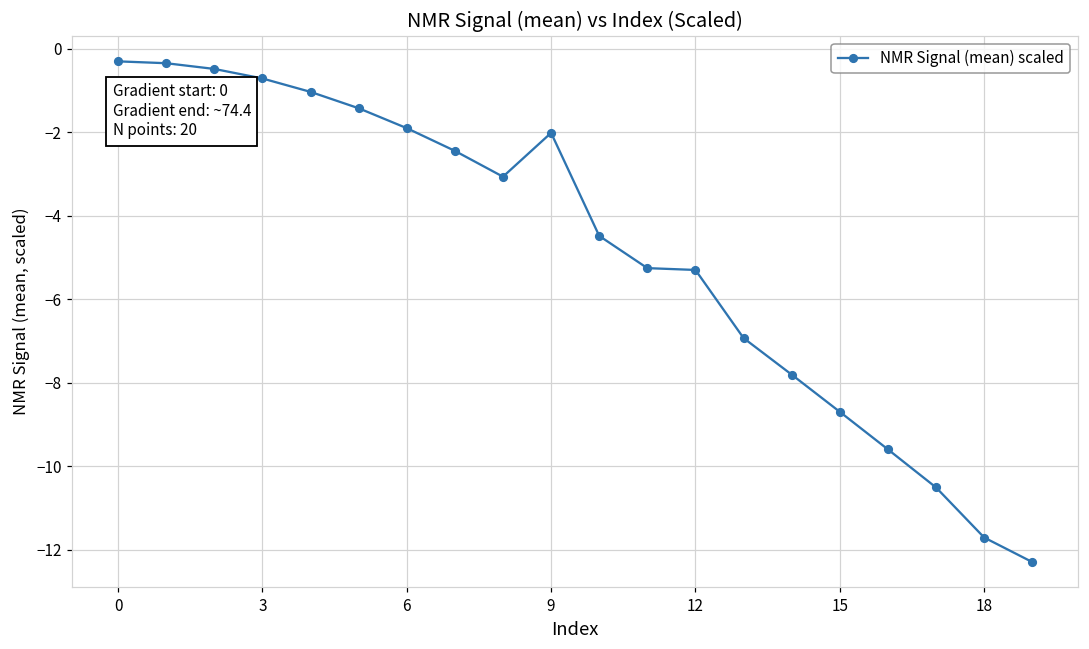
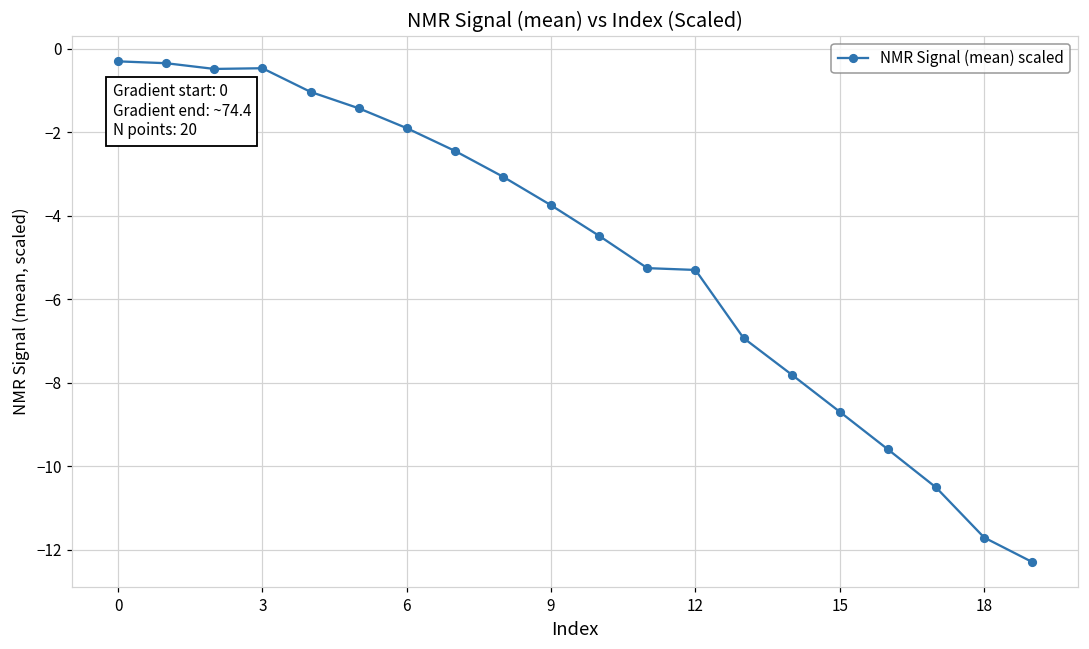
3: -0.7 -> -0.5
9: -2.0 -> -3.7
